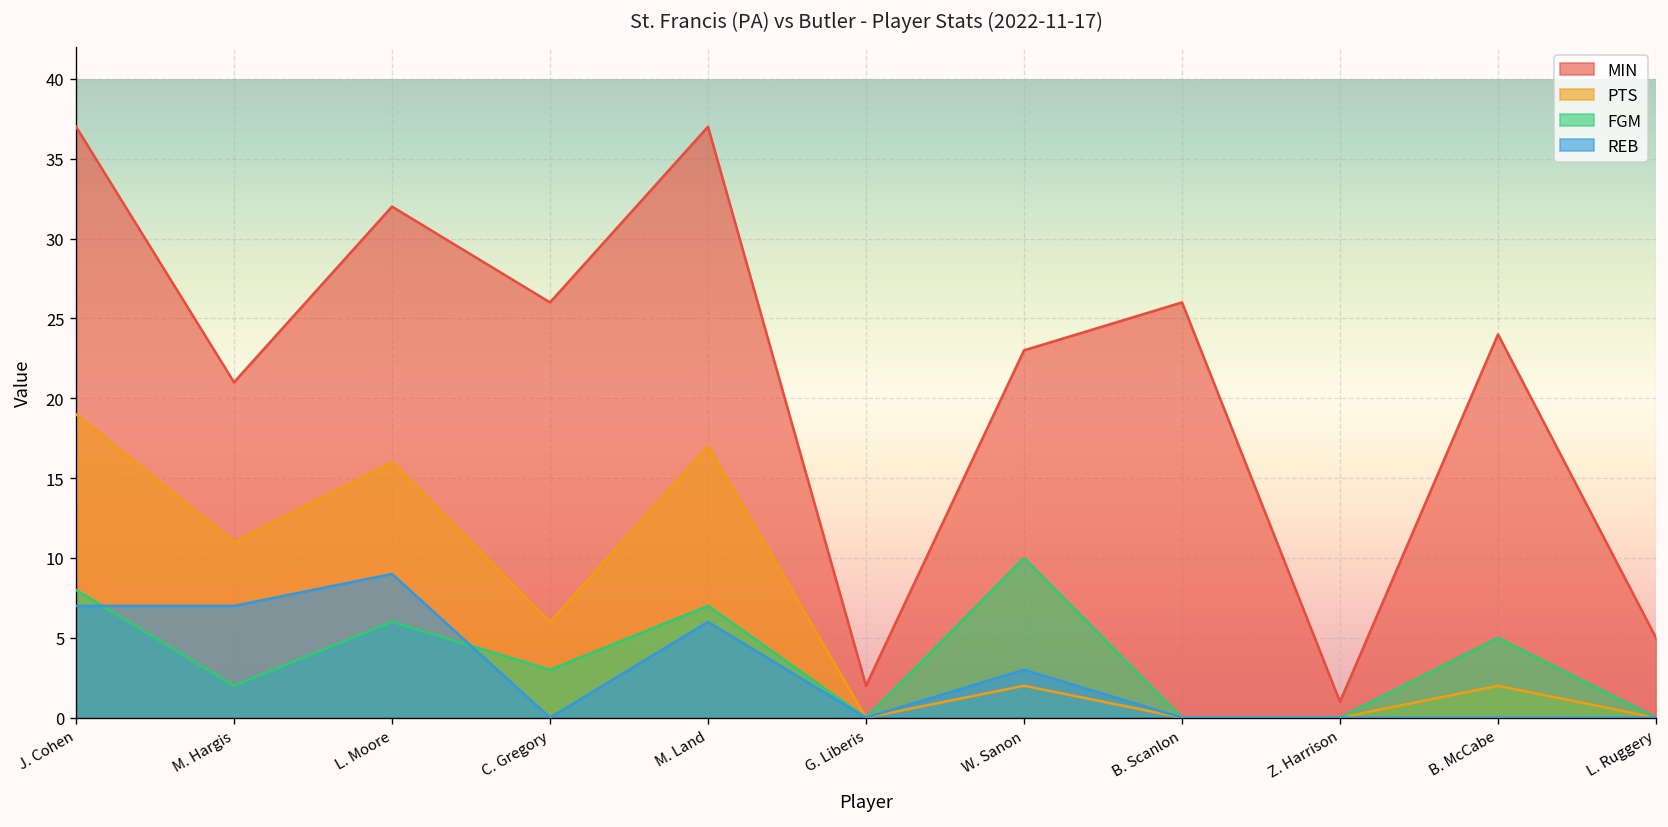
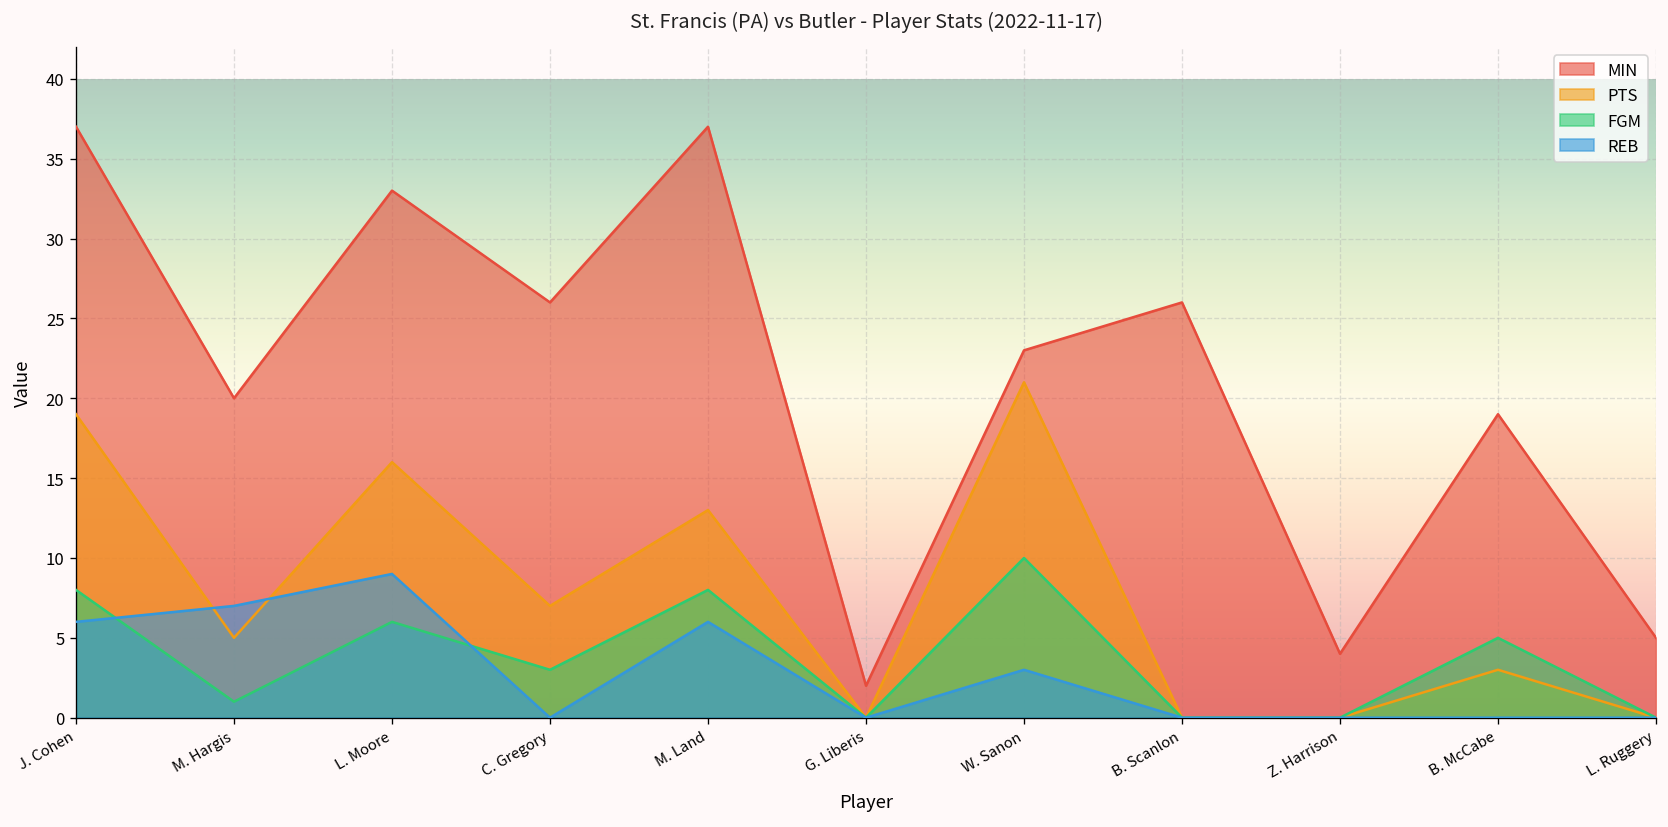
REB, J. Cohen: 7 -> 6
MIN, M. Hargis: 21 -> 20
PTS, M. Hargis: 11 -> 5
FGM, M. Hargis: 2 -> 1
MIN, L. Moore: 32 -> 33
PTS, C. Gregory: 6 -> 7
PTS, M. Land: 17 -> 13
FGM, M. Land: 7 -> 8
PTS, W. Sanon: 2 -> 21
MIN, Z. Harrison: 1 -> 4
MIN, B. McCabe: 24 -> 19
PTS, B. McCabe: 2 -> 3
